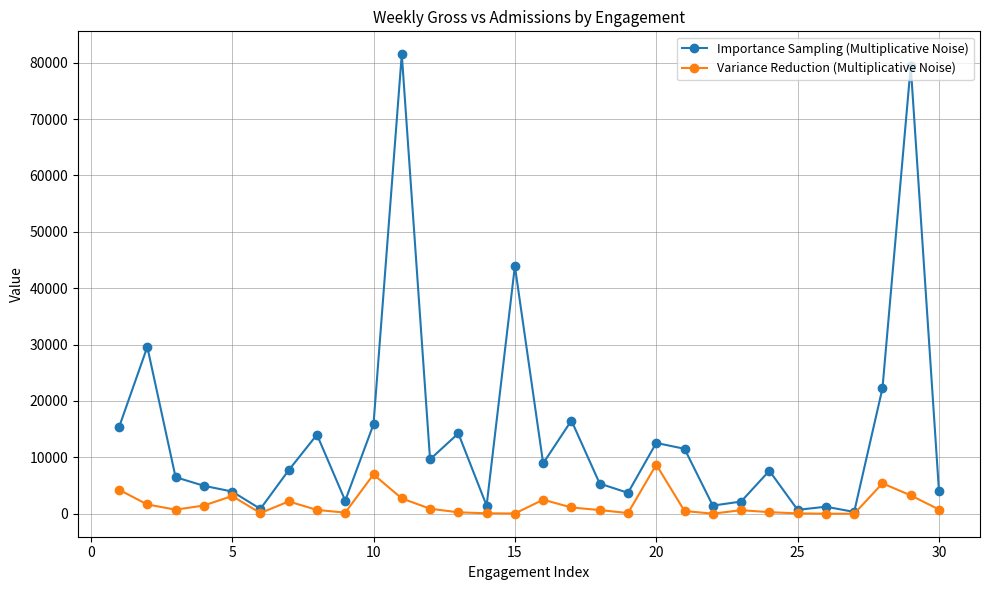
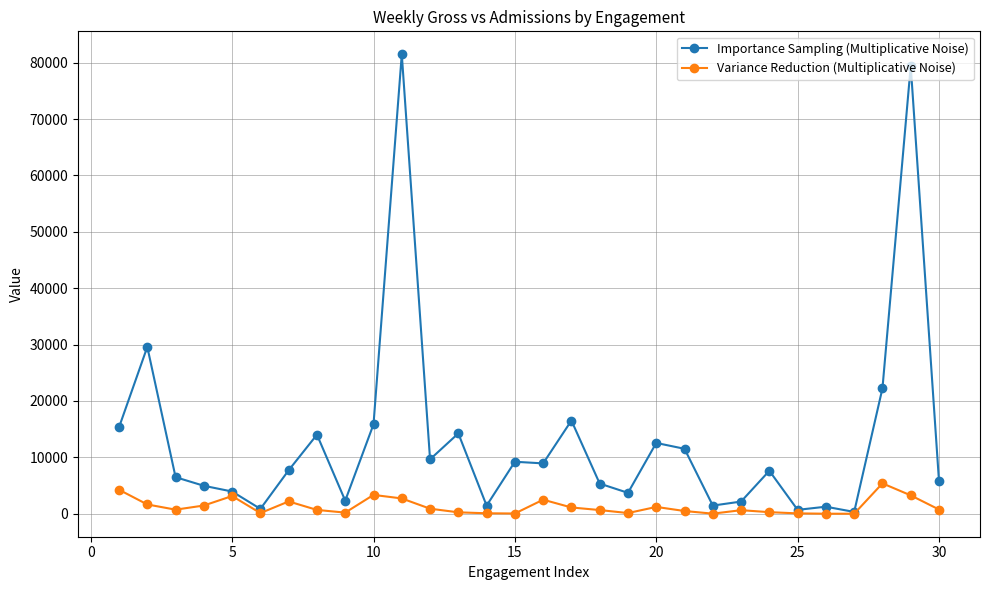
Variance Reduction (Multiplicative Noise), 10: 7000 -> 3000
Importance Sampling (Multiplicative Noise), 15: 44000 -> 9000
Variance Reduction (Multiplicative Noise), 20: 9000 -> 1000
Importance Sampling (Multiplicative Noise), 30: 4000 -> 6000
